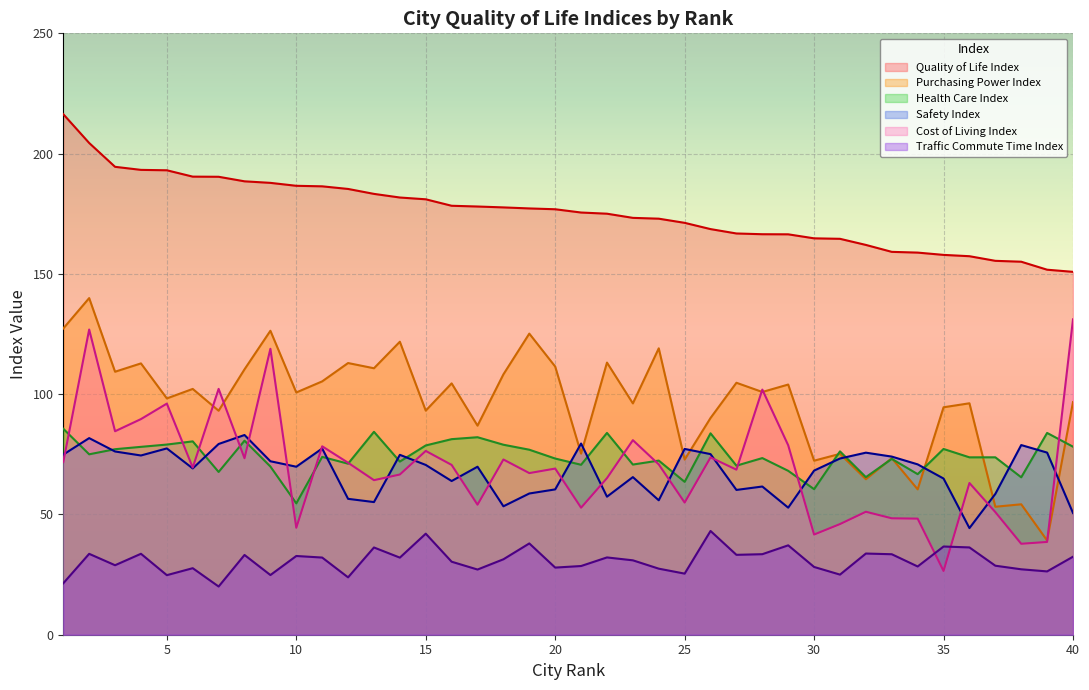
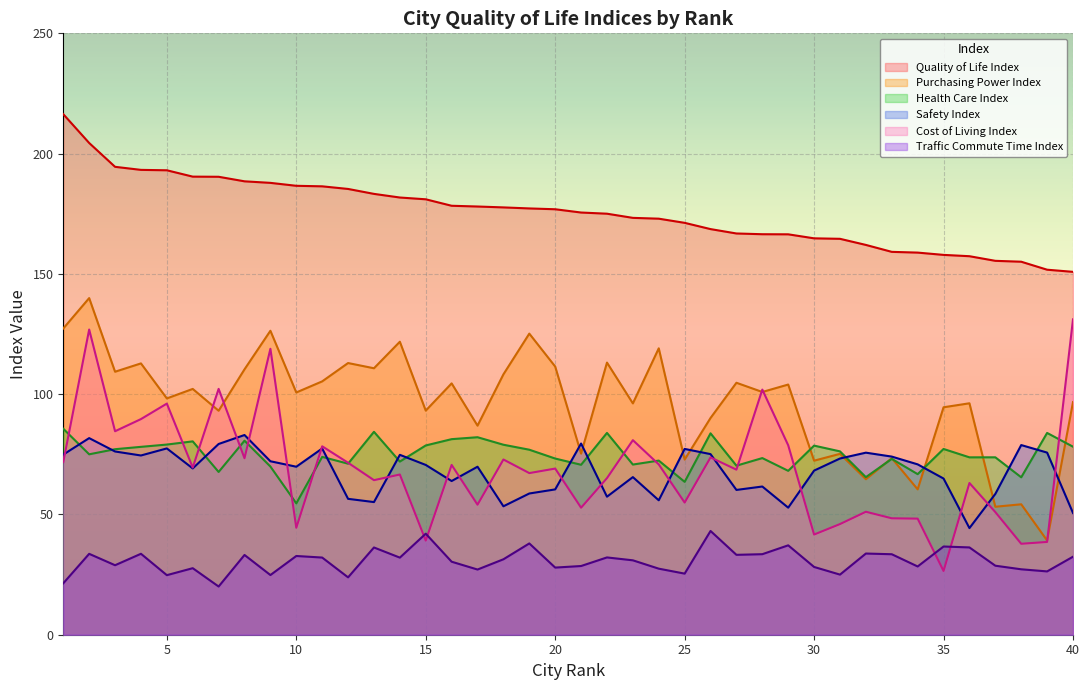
Cost of Living Index, 15: 76 -> 39
Health Care Index, 30: 61 -> 79
